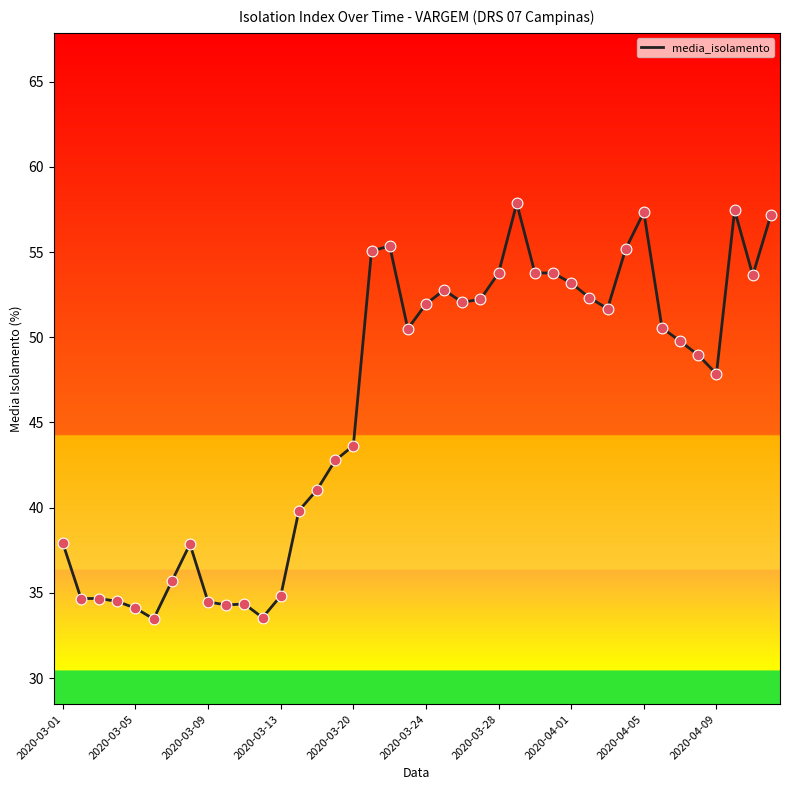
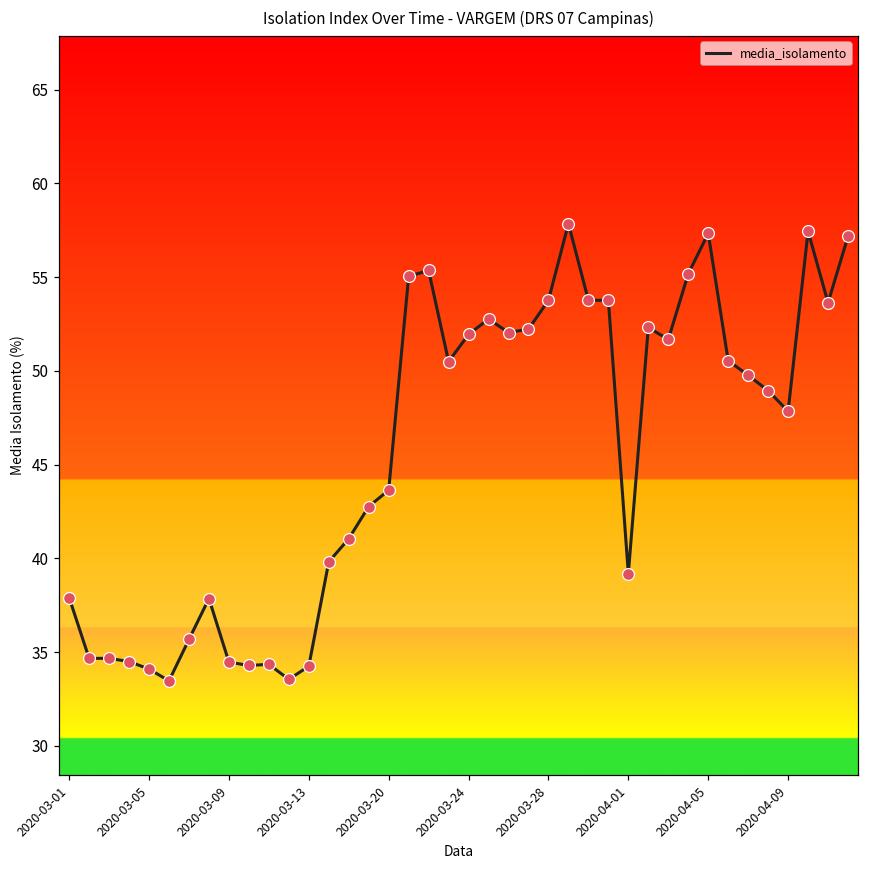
2020-03-13: 34.8 -> 34.3
2020-04-01: 53.2 -> 39.2
